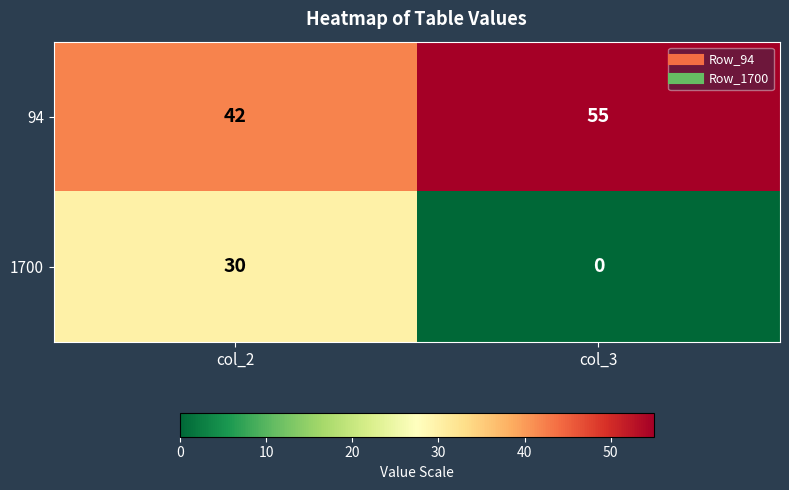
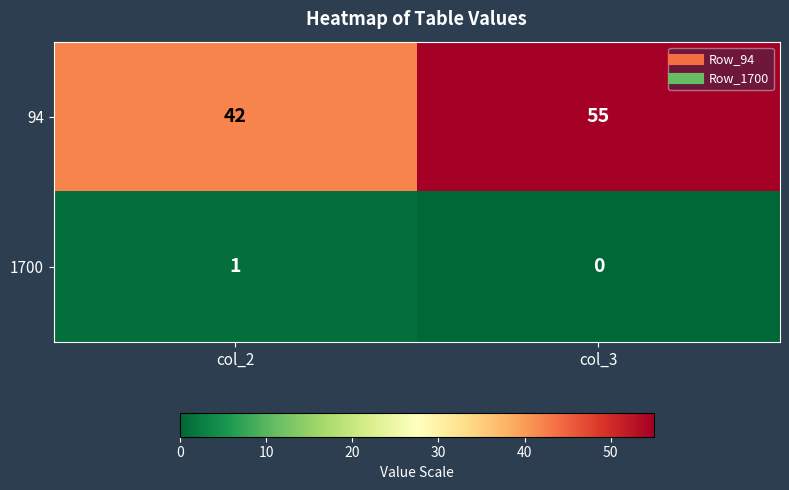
1700, col_2: 30 -> 1
